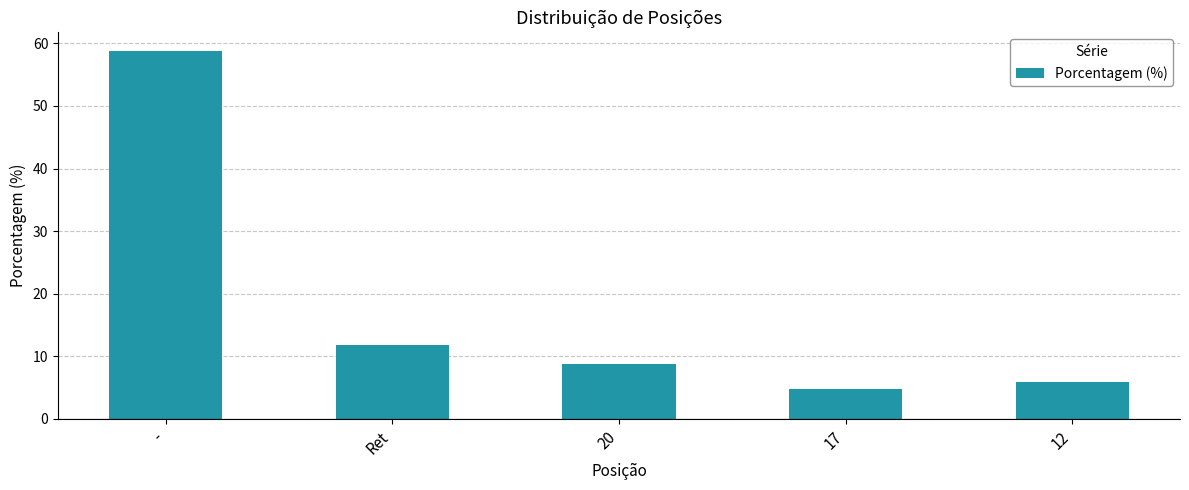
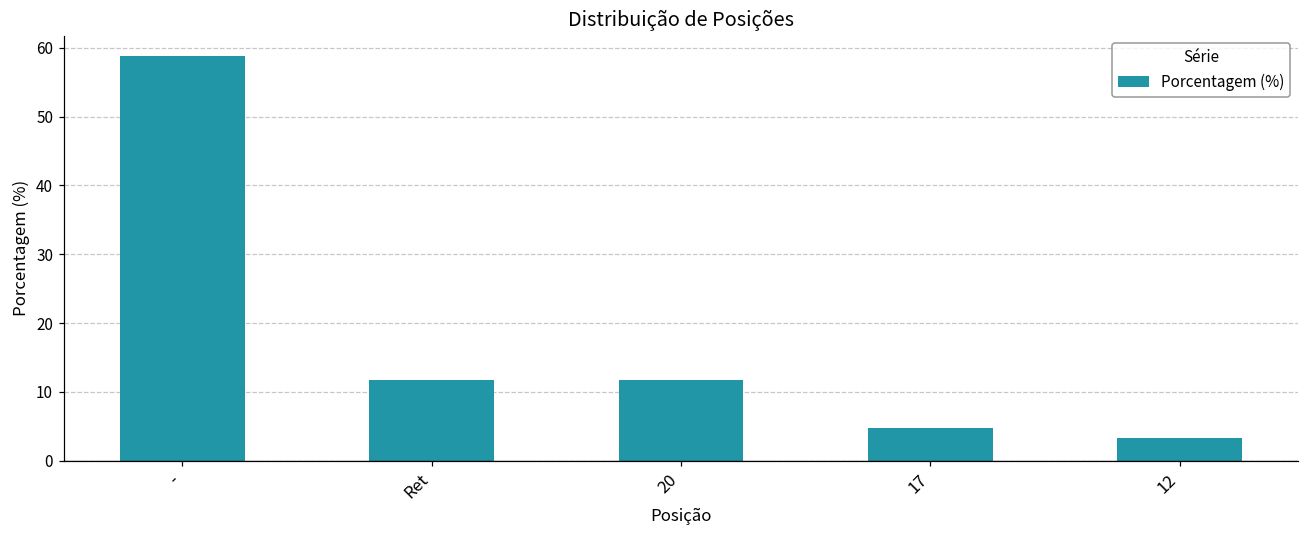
20: 9 -> 12
12: 6 -> 3
